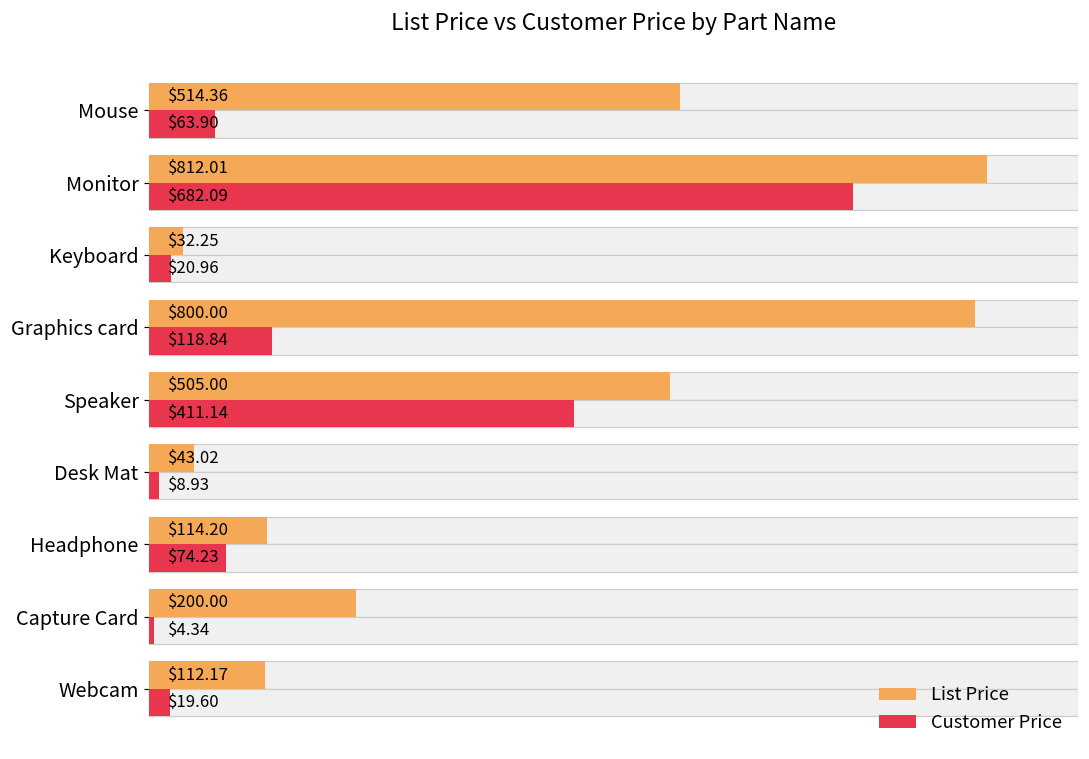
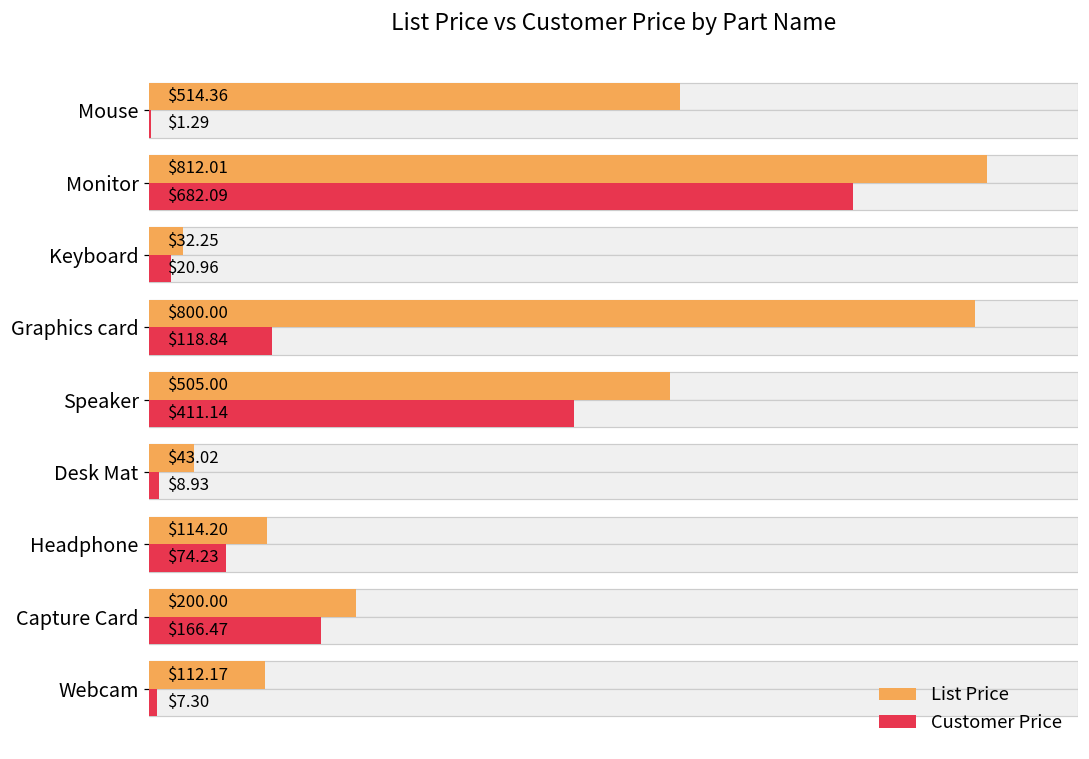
Customer Price, Mouse: $63.90 -> $1.29
Customer Price, Capture Card: $4.34 -> $166.47
Customer Price, Webcam: $19.60 -> $7.30
